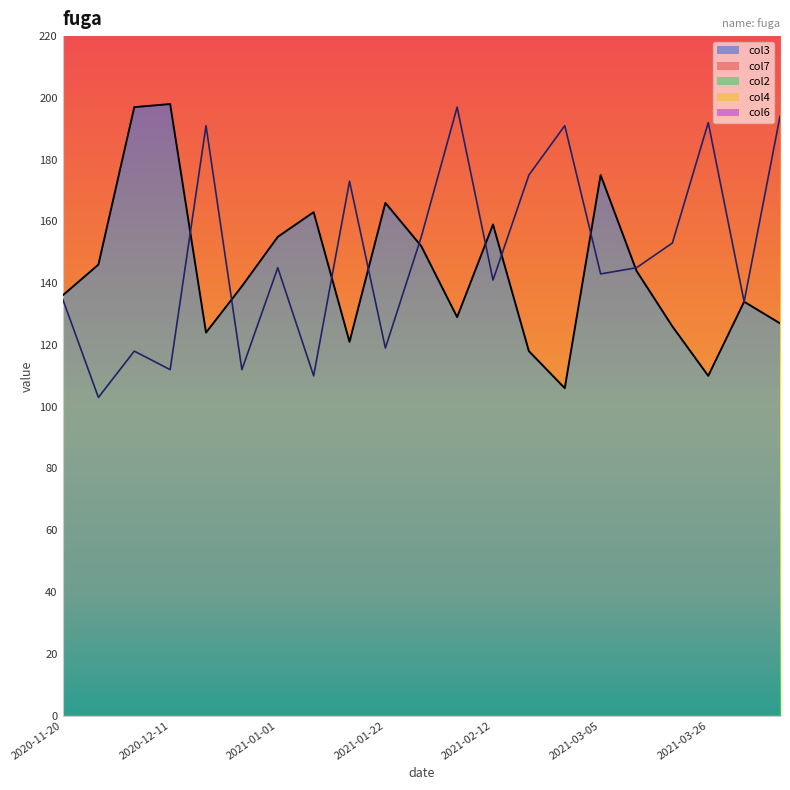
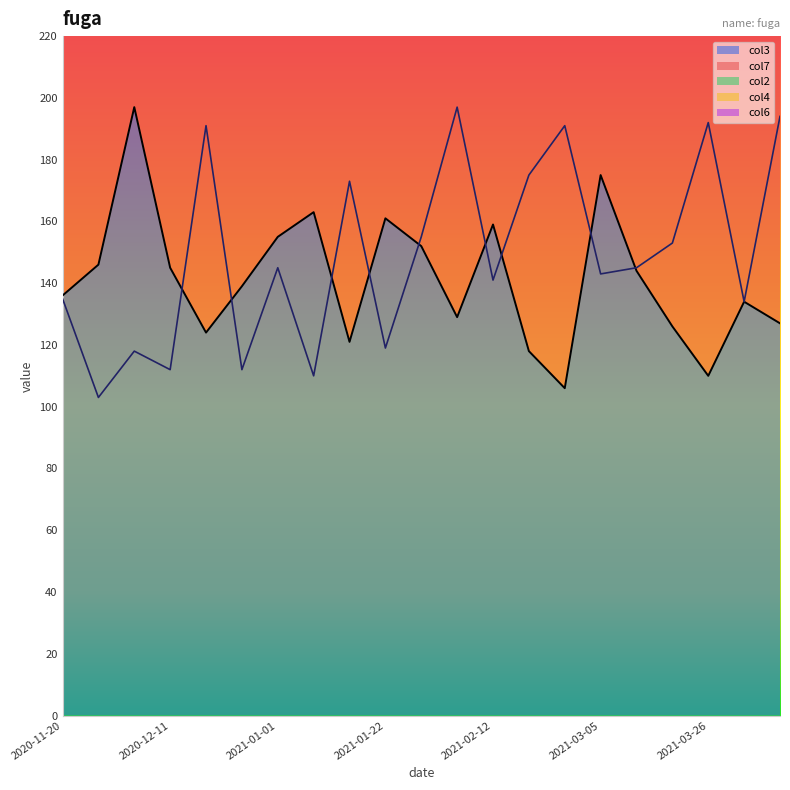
col3, 2020-12-11: 198 -> 145
col3, 2021-01-22: 166 -> 161
